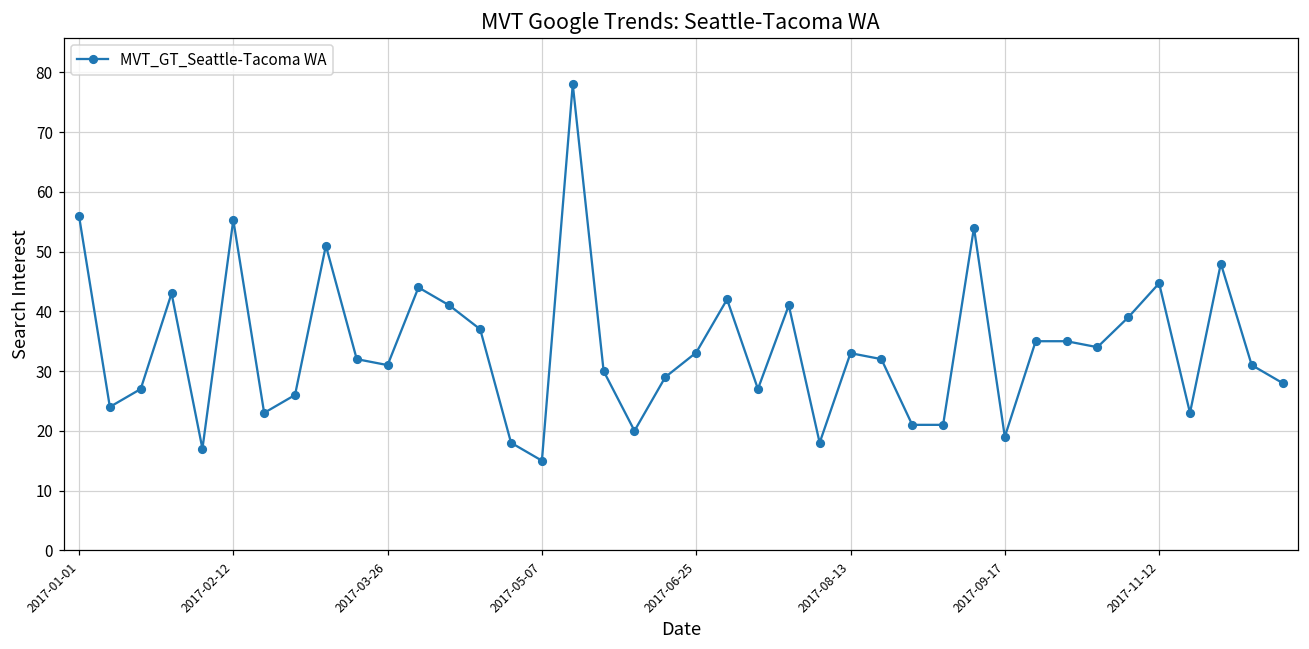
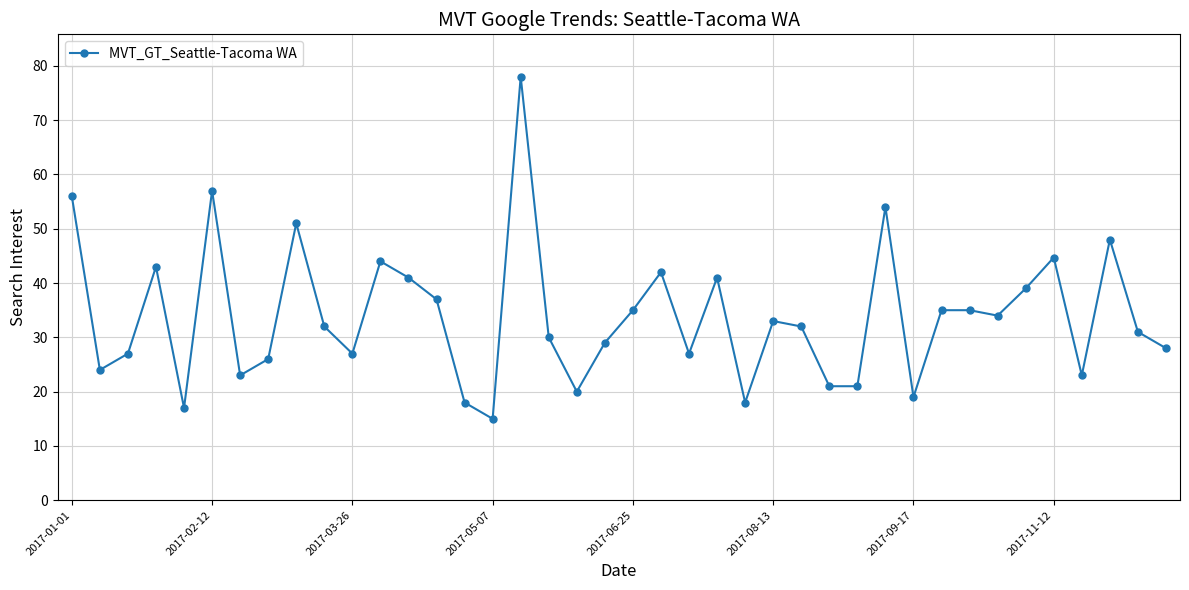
2017-02-12: 55 -> 57
2017-03-26: 31 -> 27
2017-06-25: 33 -> 35
